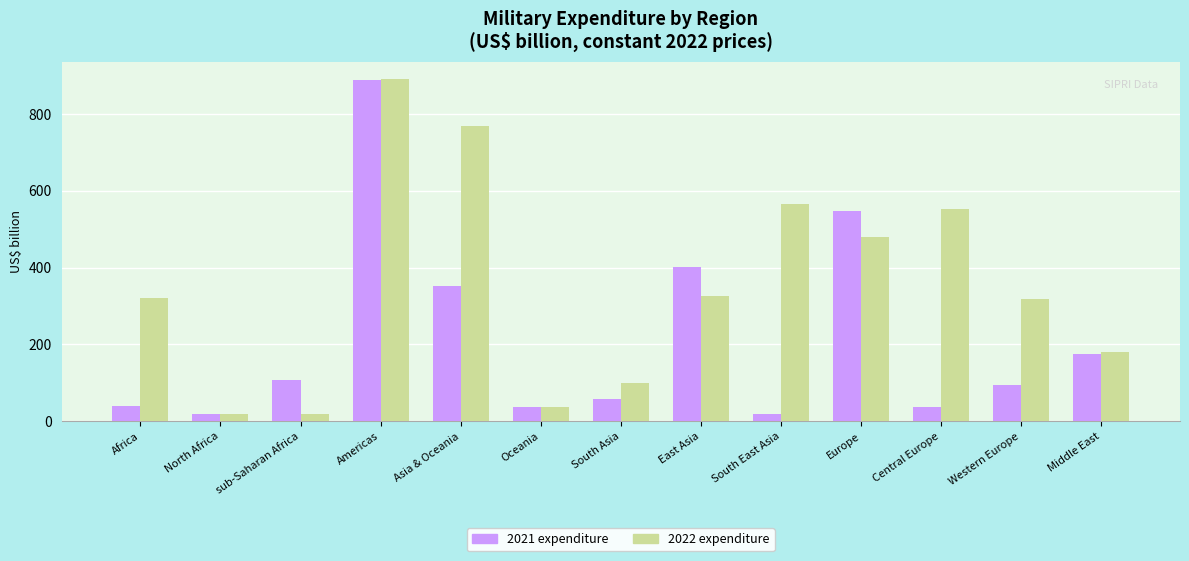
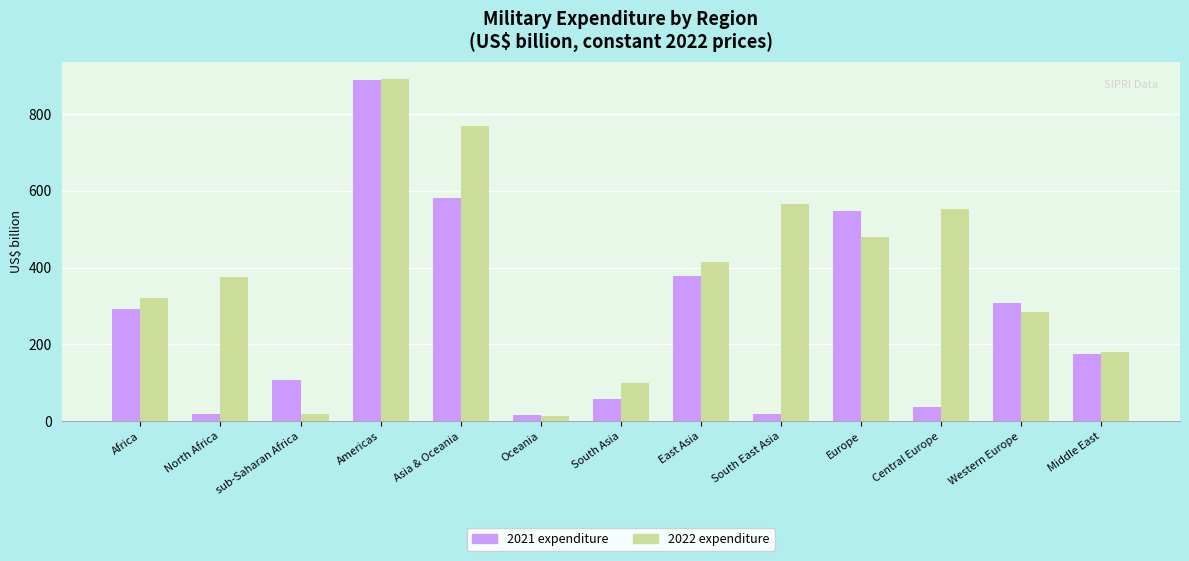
2021 expenditure, Africa: 40 -> 290
2022 expenditure, North Africa: 20 -> 370
2021 expenditure, Asia & Oceania: 350 -> 580
2021 expenditure, Oceania: 40 -> 10
2022 expenditure, Oceania: 40 -> 10
2021 expenditure, East Asia: 400 -> 380
2022 expenditure, East Asia: 330 -> 410
2021 expenditure, Western Europe: 90 -> 310
2022 expenditure, Western Europe: 320 -> 290
